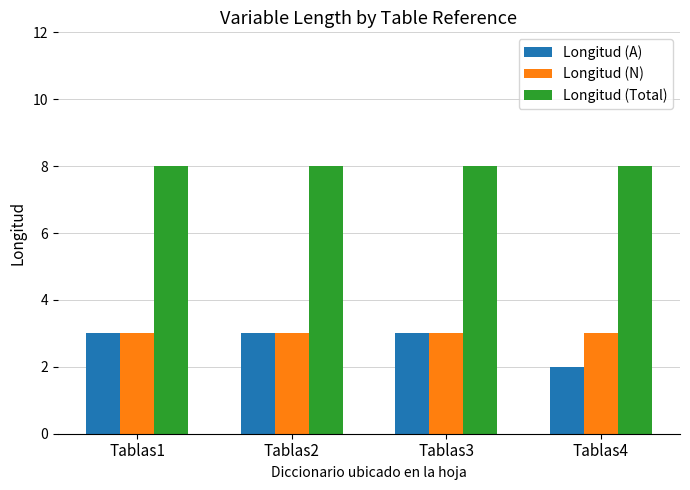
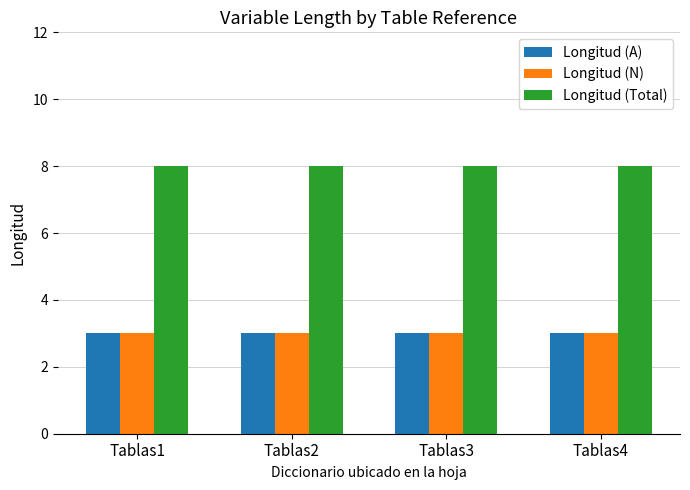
Longitud (A), Tablas4: 2 -> 3
